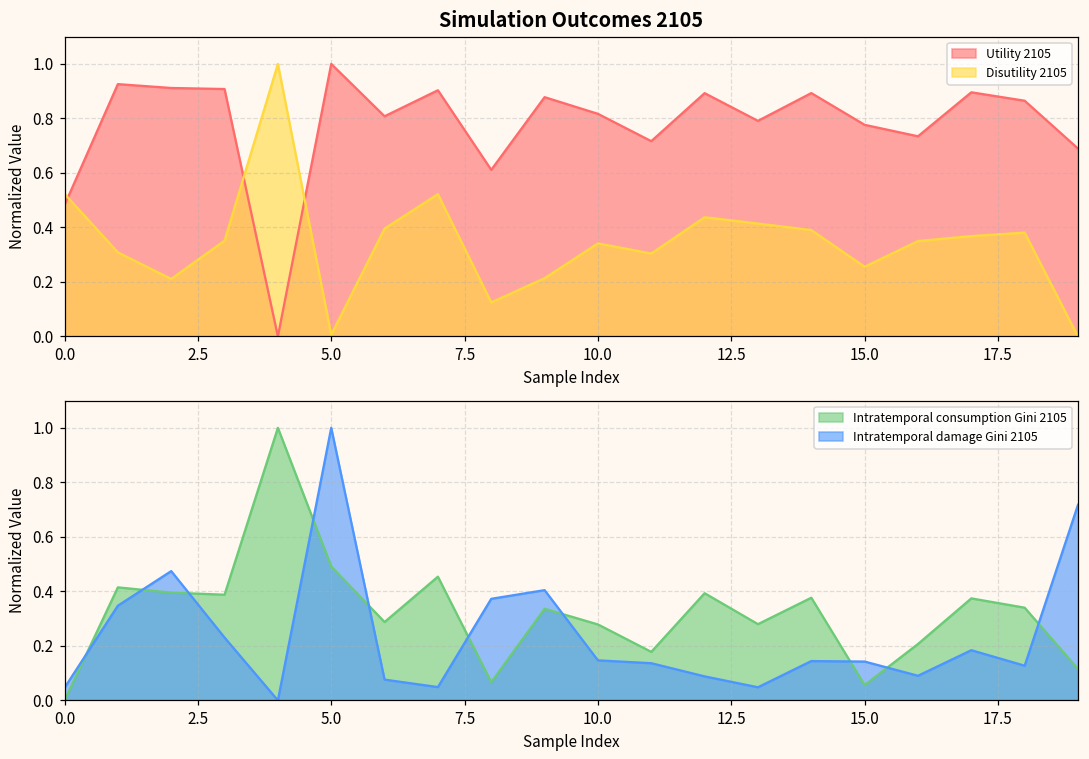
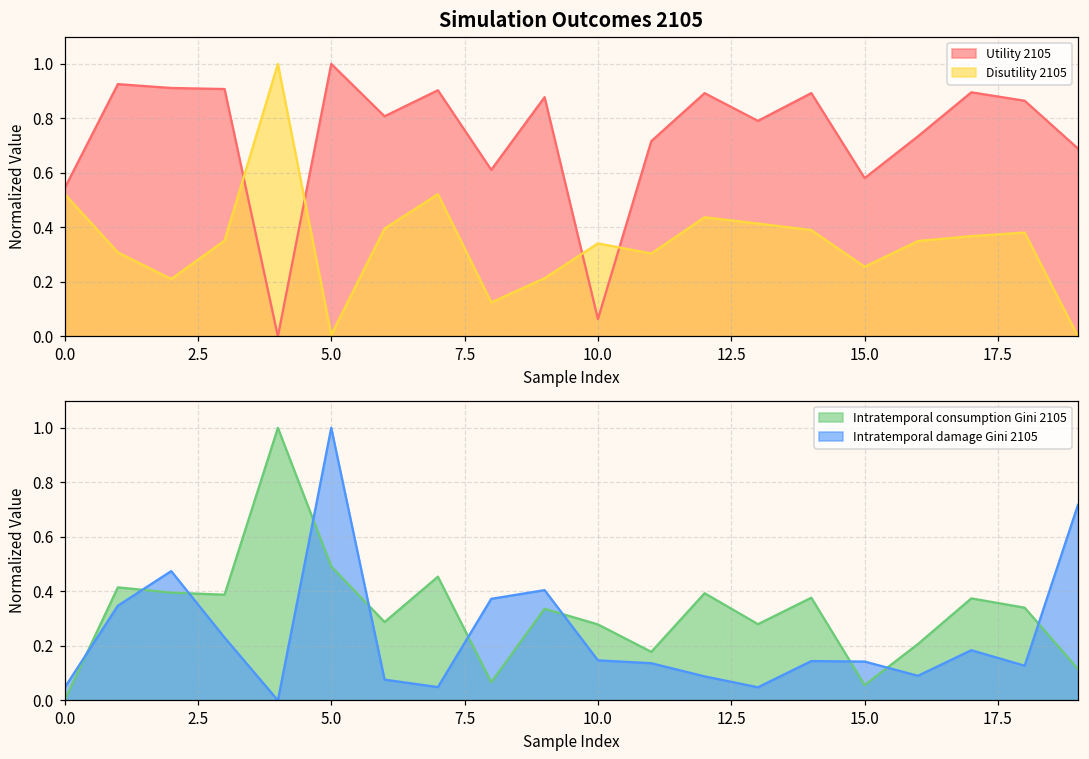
Simulation Outcomes 2105, Utility 2105, 0.0: 0.48 -> 0.54
Simulation Outcomes 2105, Utility 2105, 10.0: 0.82 -> 0.06
Simulation Outcomes 2105, Utility 2105, 15.0: 0.78 -> 0.58
